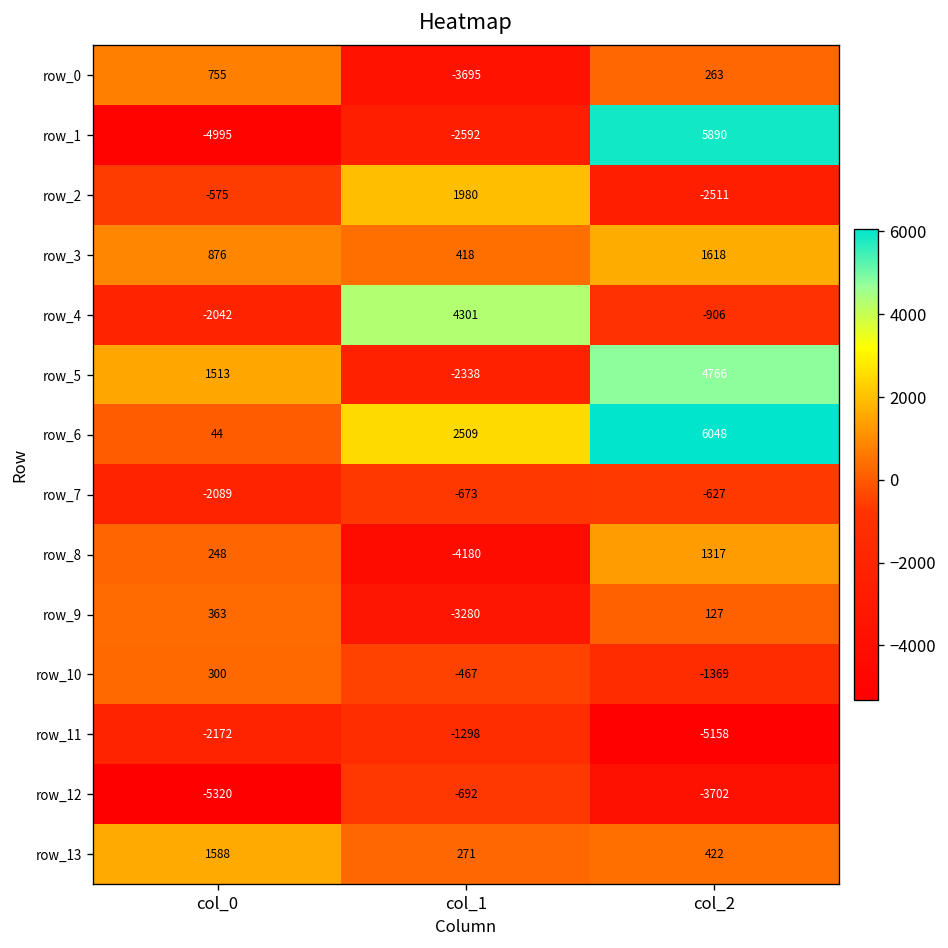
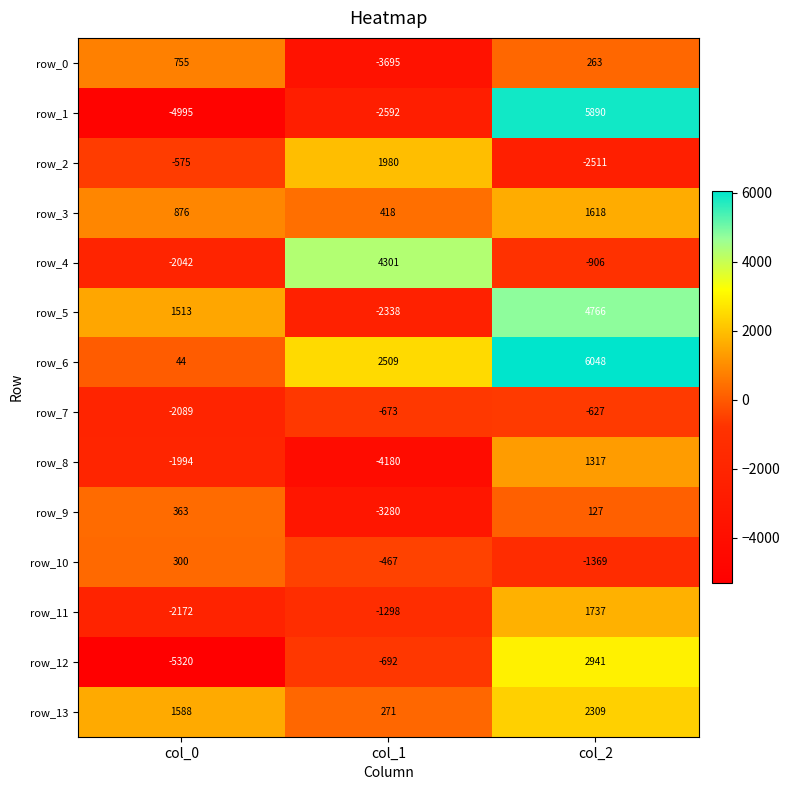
row_8, col_0: 248 -> -1994
row_11, col_2: -5158 -> 1737
row_12, col_2: -3702 -> 2941
row_13, col_2: 422 -> 2309
